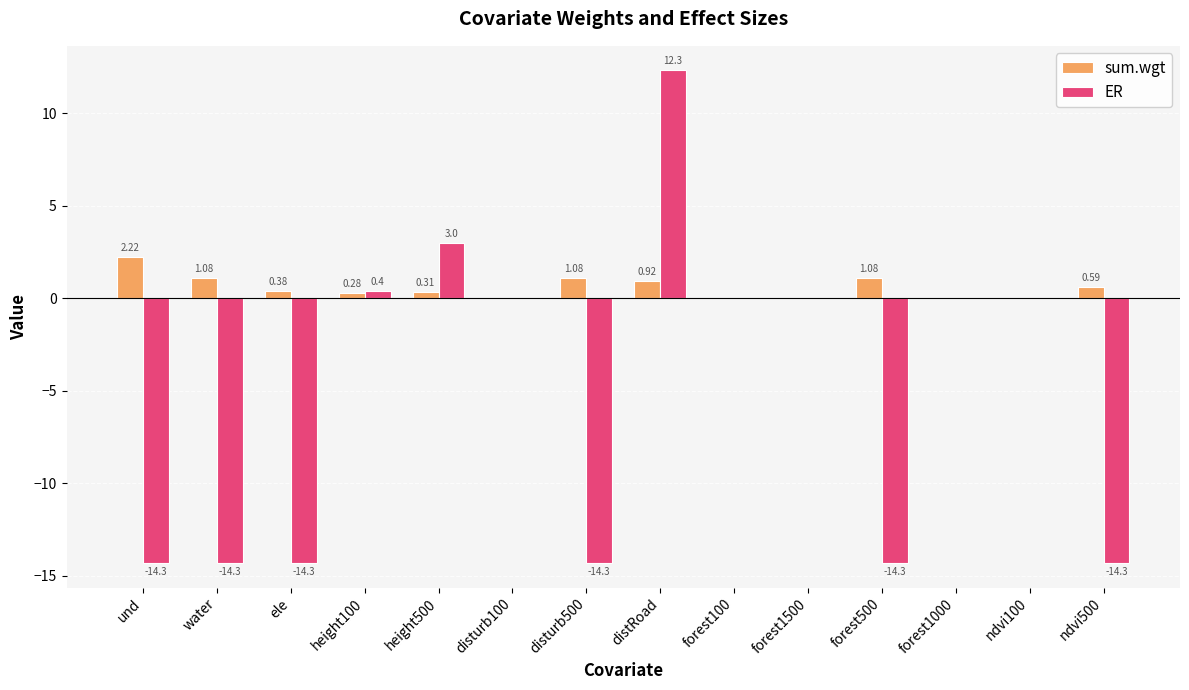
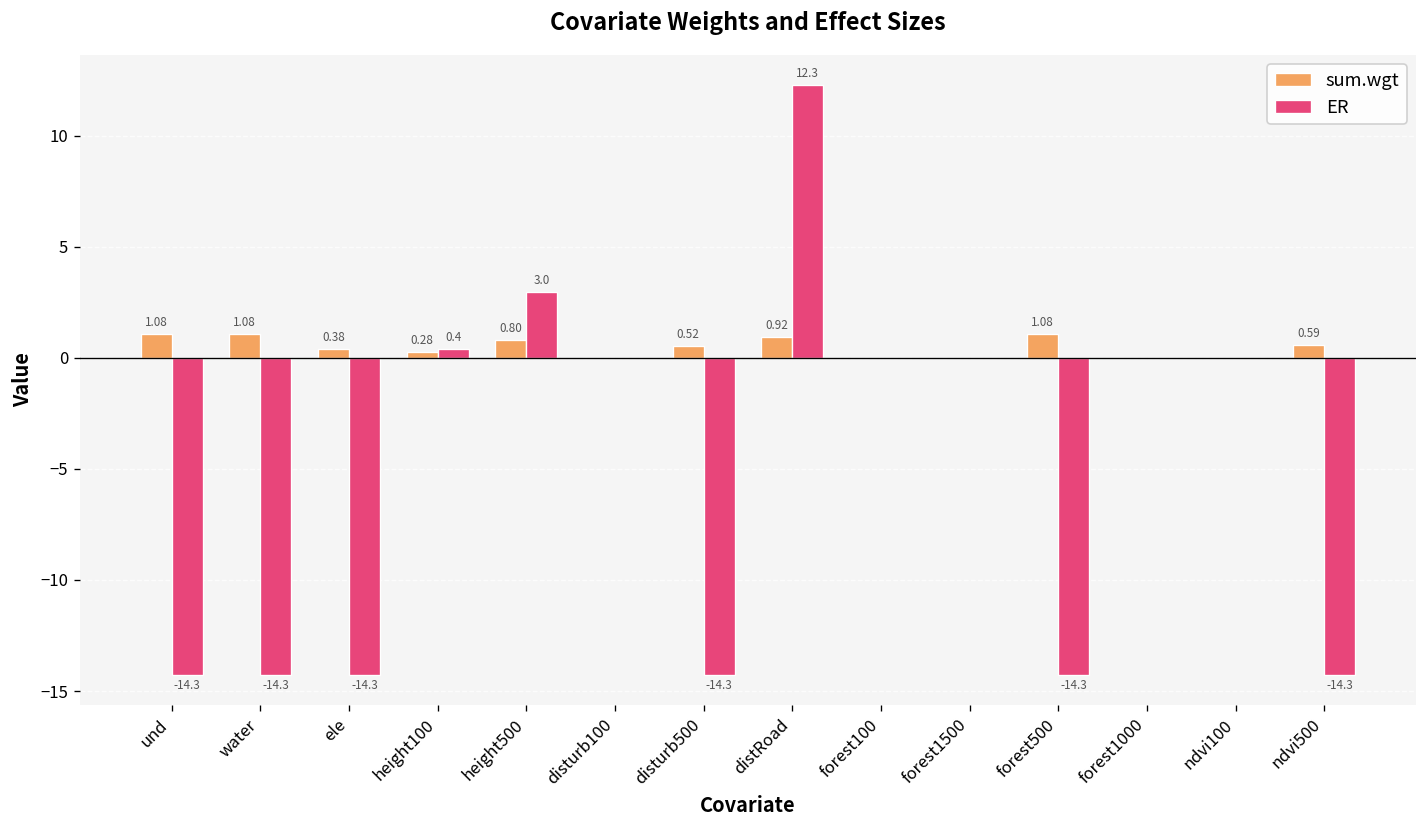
sum.wgt, und: 2.22 -> 1.08
sum.wgt, height500: 0.31 -> 0.80
sum.wgt, disturb500: 1.08 -> 0.52
